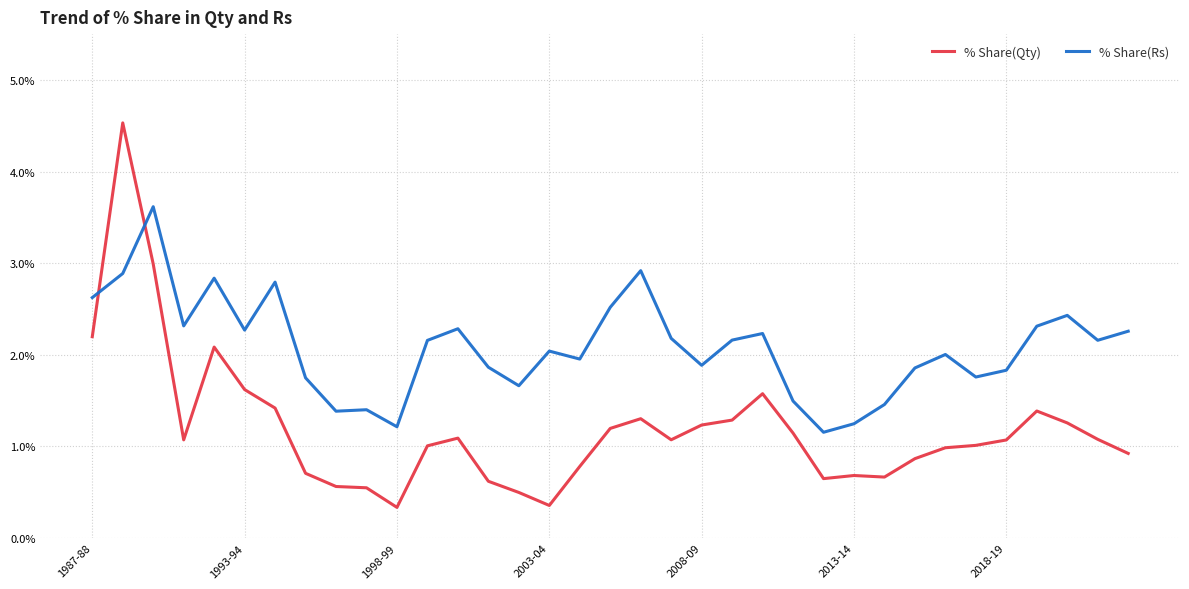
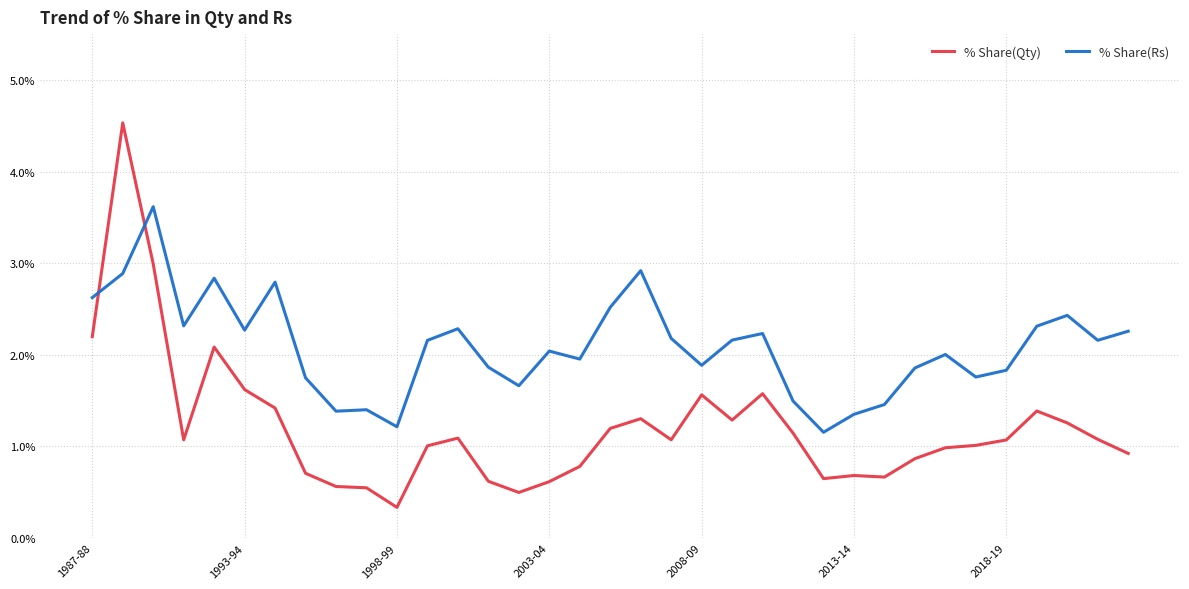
% Share(Qty), 2003-04: 0.4% -> 0.6%
% Share(Qty), 2008-09: 1.2% -> 1.6%
% Share(Rs), 2013-14: 1.2% -> 1.4%
